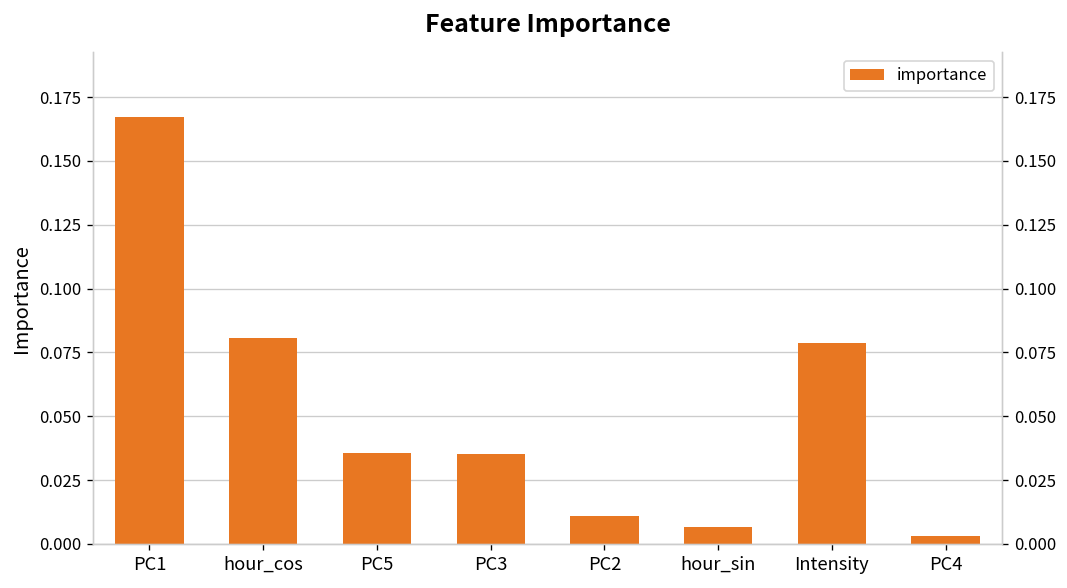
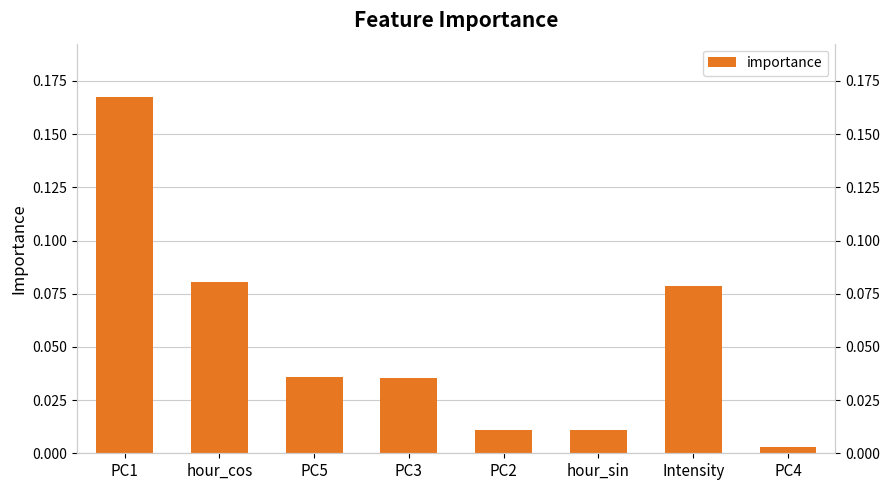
hour_sin: 0.007 -> 0.011
